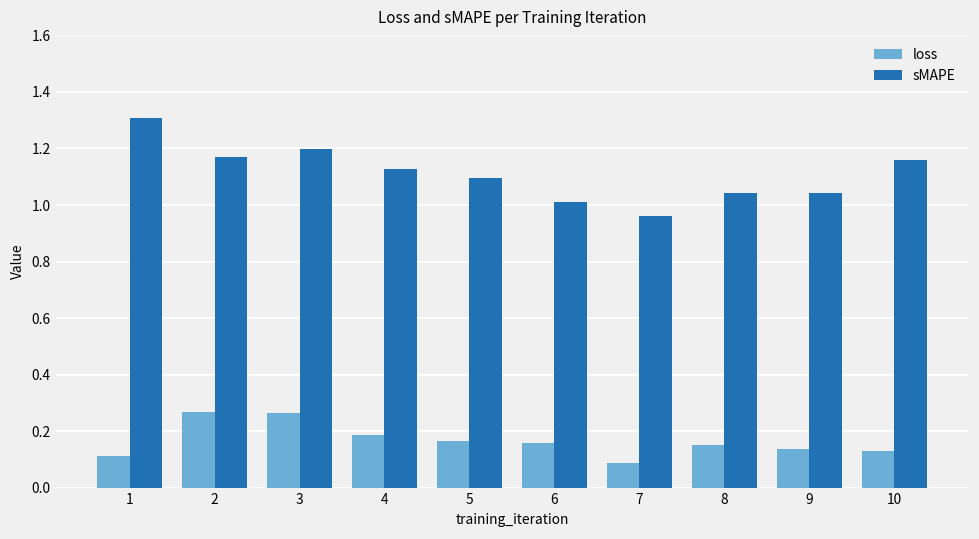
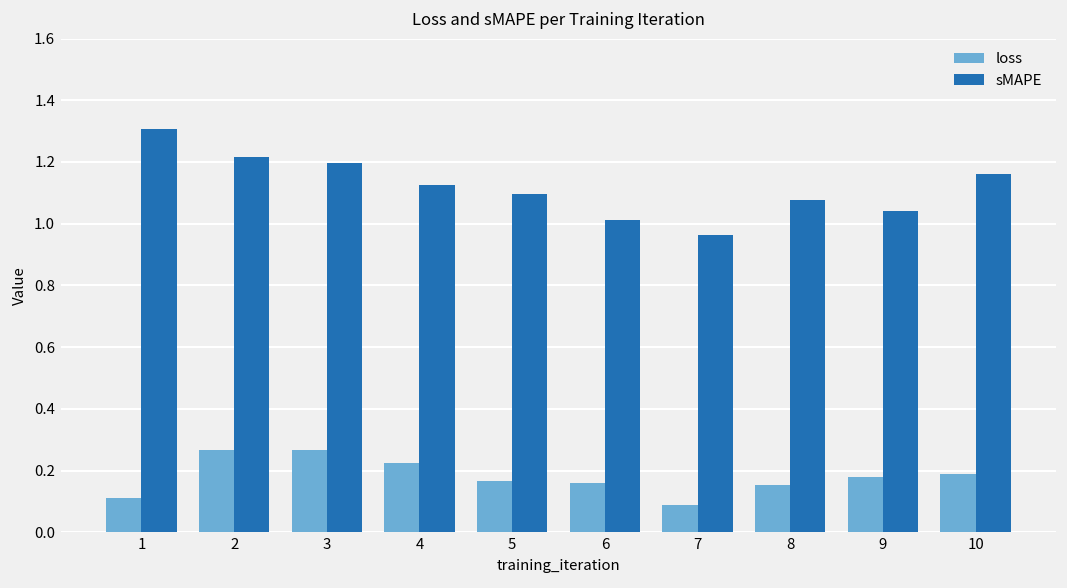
sMAPE, 2: 1.17 -> 1.22
loss, 4: 0.19 -> 0.23
sMAPE, 8: 1.04 -> 1.08
loss, 9: 0.14 -> 0.18
loss, 10: 0.13 -> 0.19
